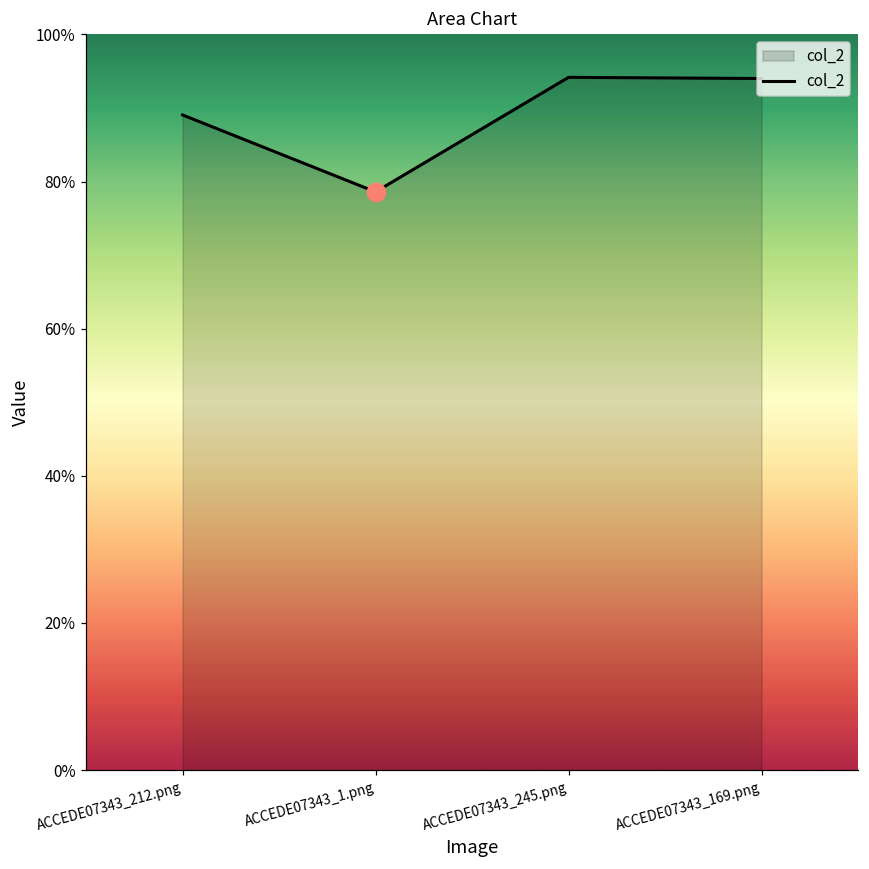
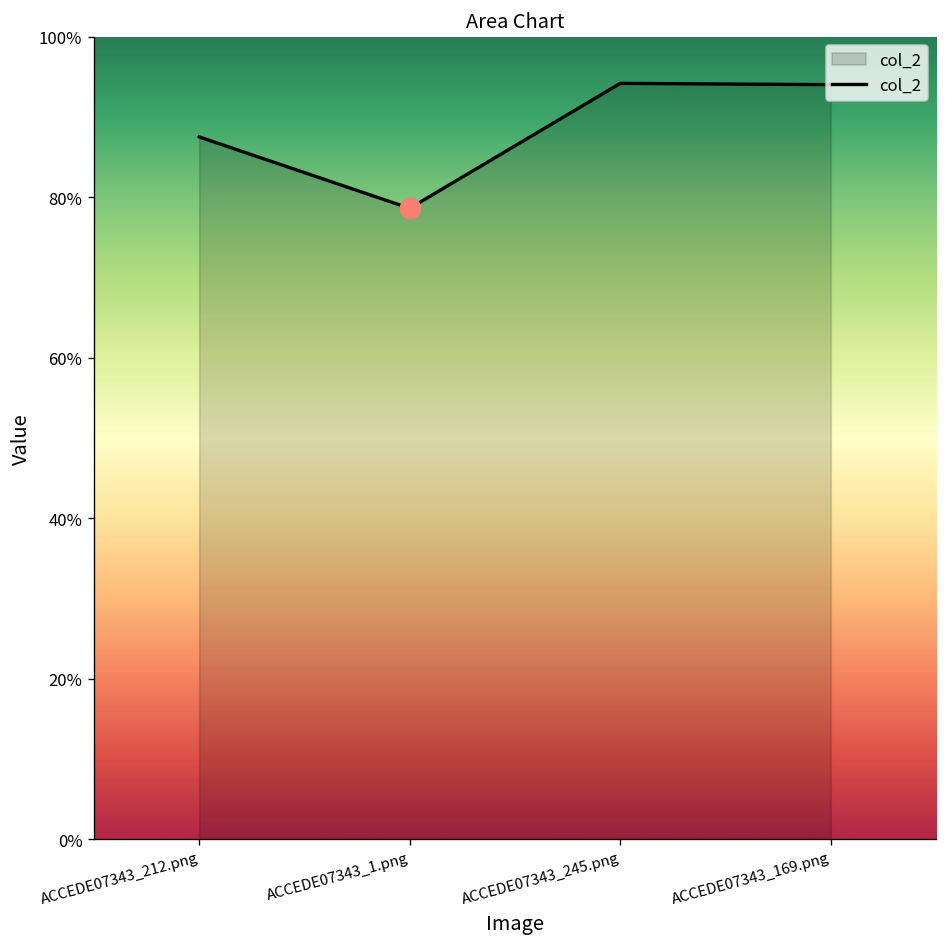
col_2, ACCEDE07343_212.png: 89% -> 87%
